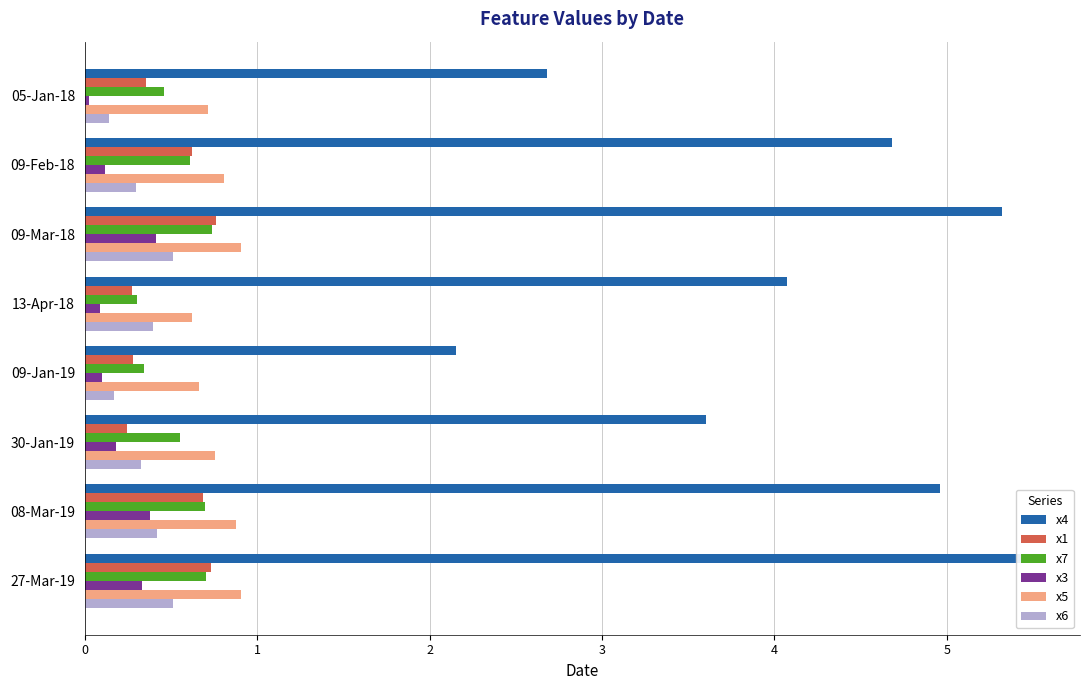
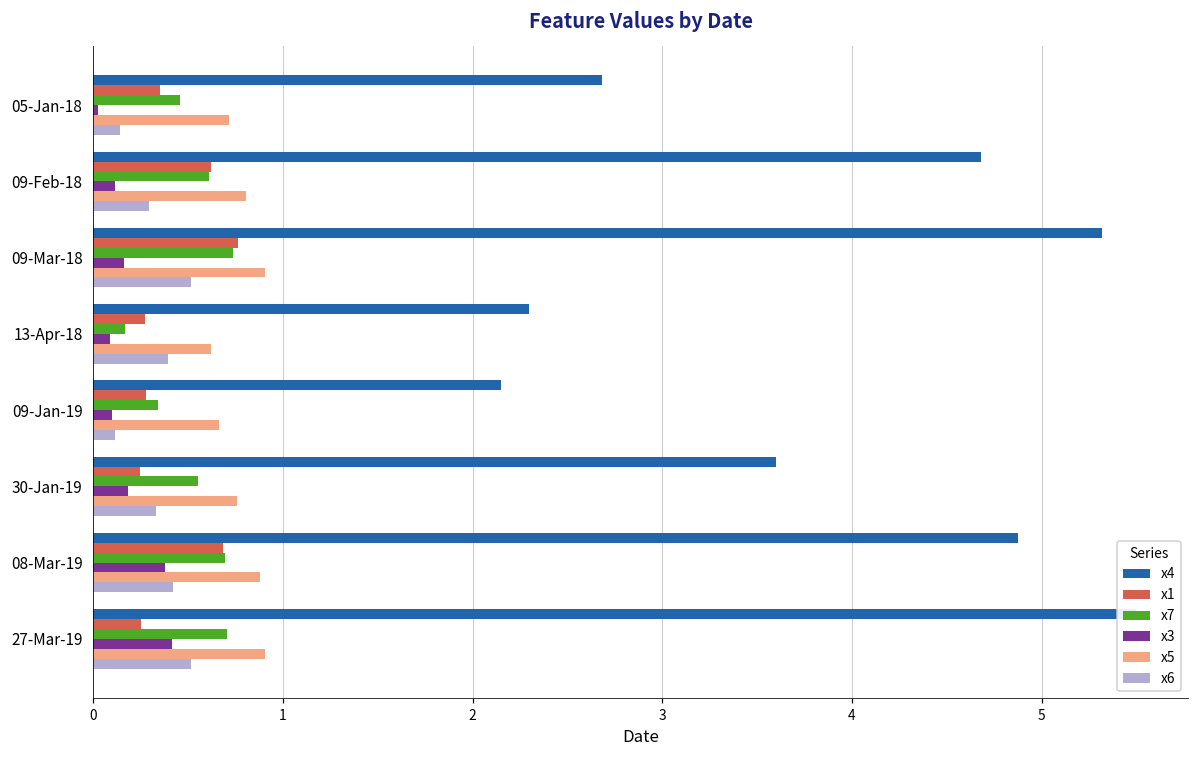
x3, 09-Mar-18: 0.41 -> 0.16
x4, 13-Apr-18: 4.07 -> 2.30
x7, 13-Apr-18: 0.30 -> 0.17
x6, 09-Jan-19: 0.17 -> 0.12
x4, 08-Mar-19: 4.96 -> 4.87
x1, 27-Mar-19: 0.73 -> 0.25
x3, 27-Mar-19: 0.34 -> 0.42
